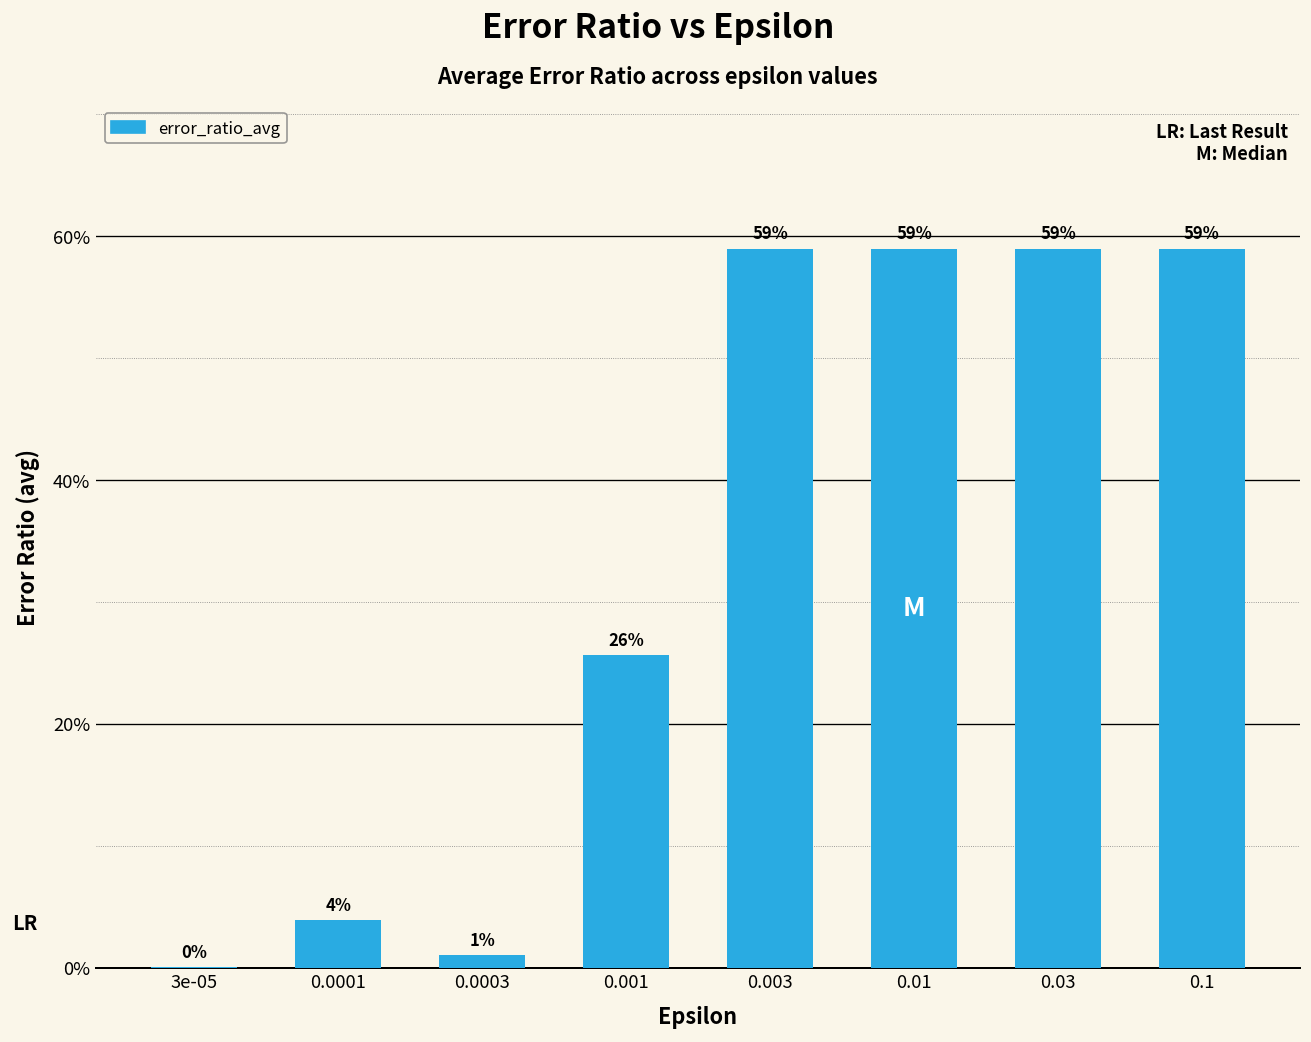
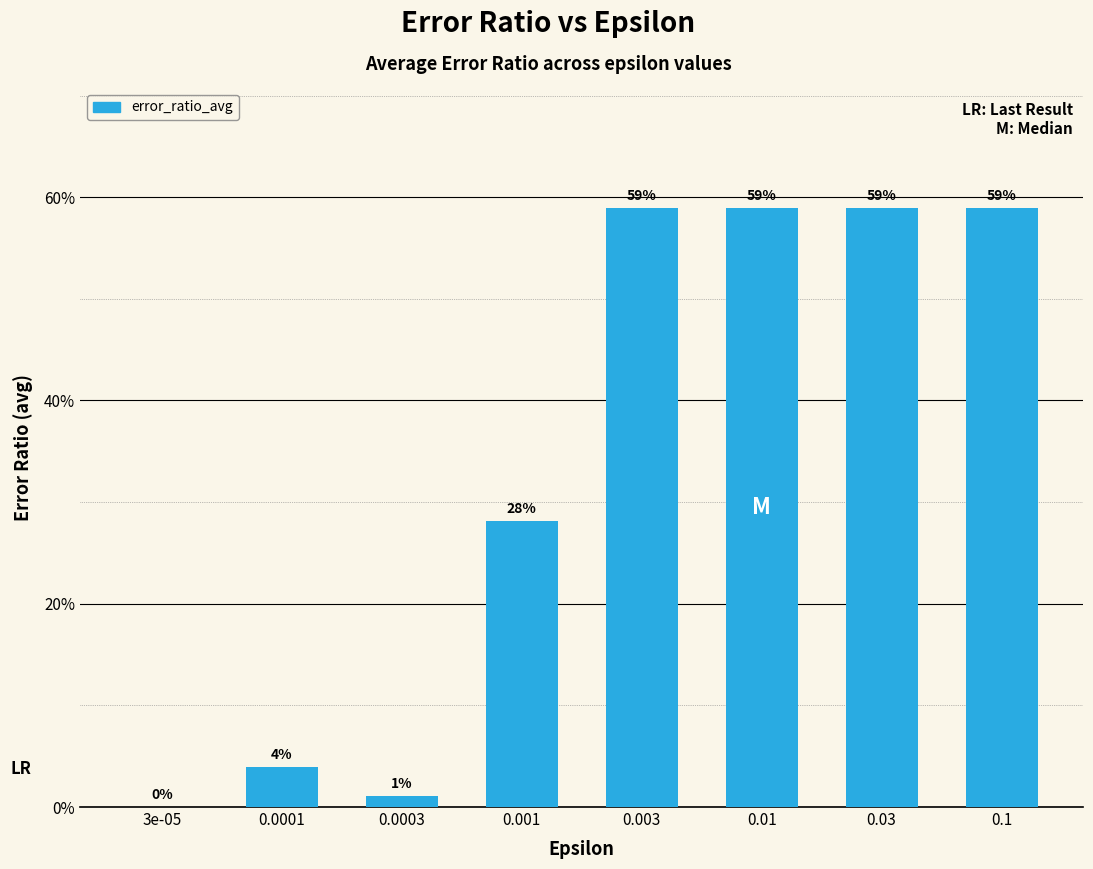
0.001: 26% -> 28%
